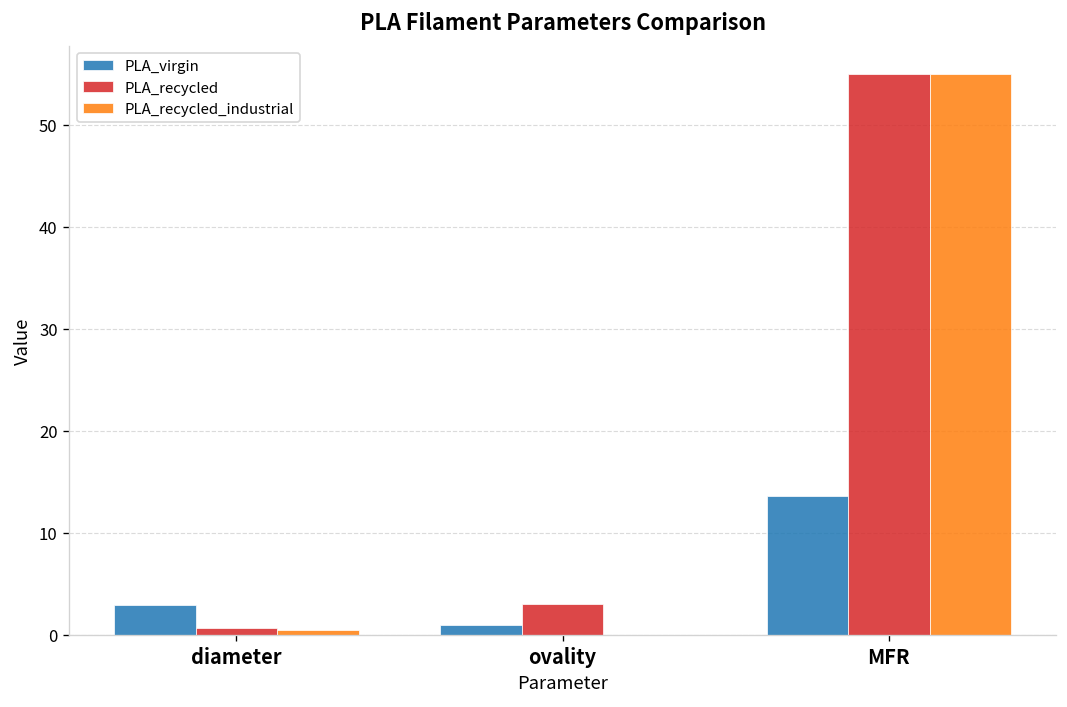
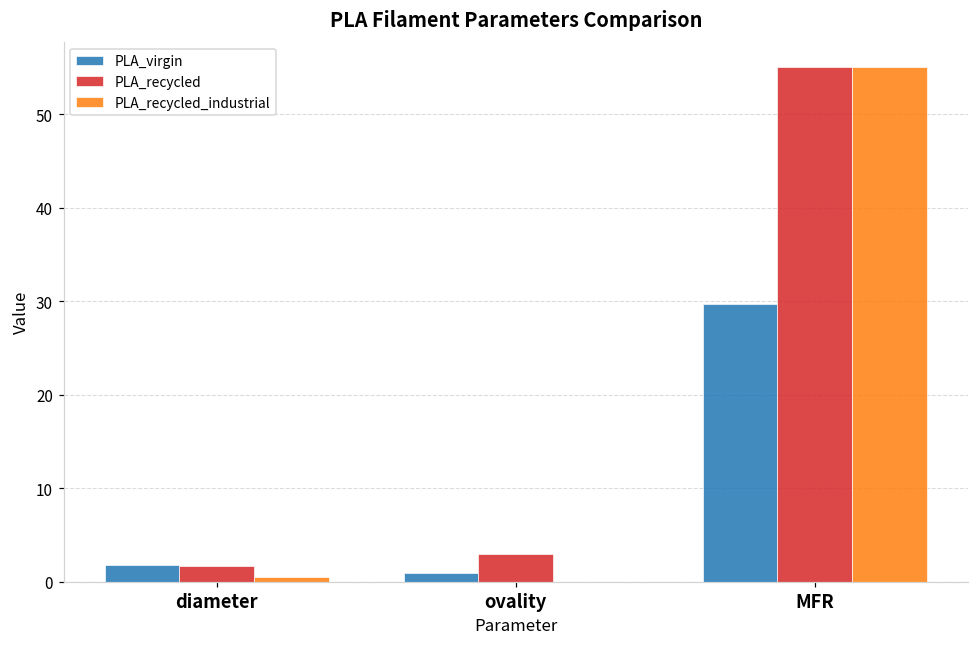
PLA_virgin, diameter: 3 -> 2
PLA_recycled, diameter: 1 -> 2
PLA_virgin, MFR: 14 -> 30
